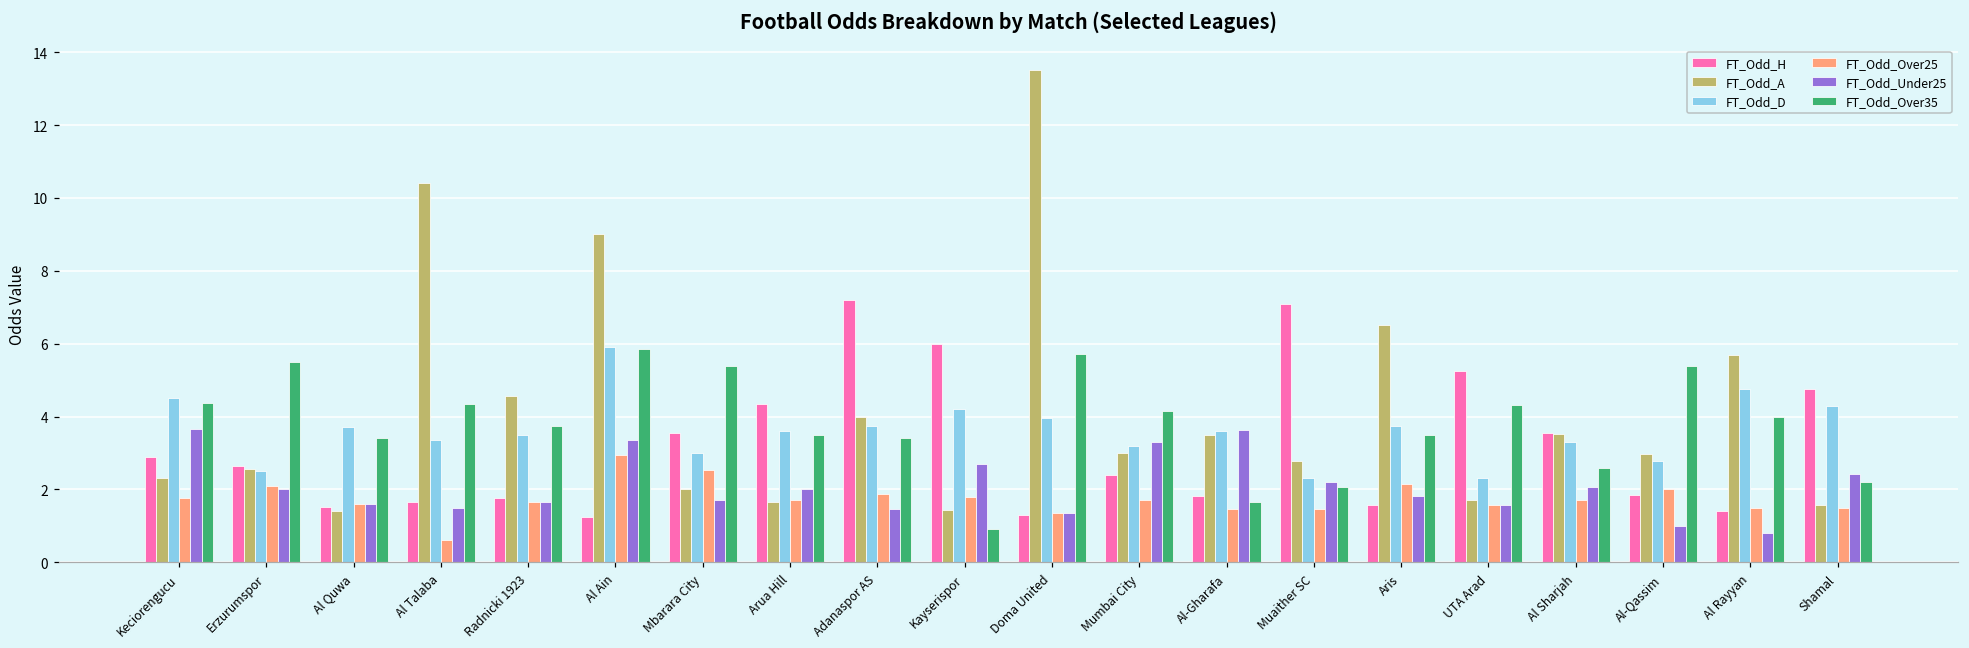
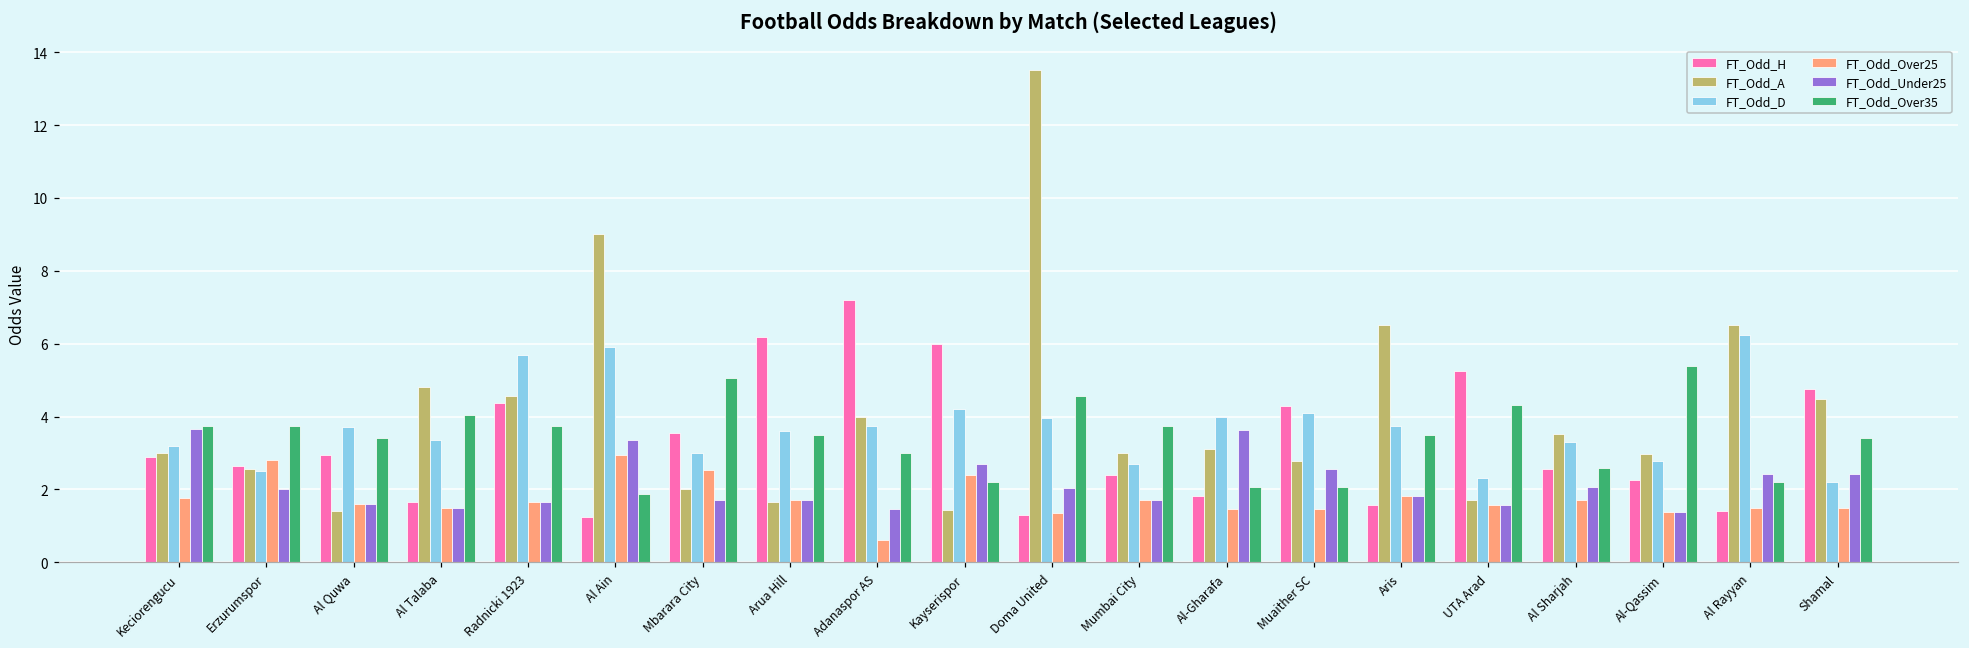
FT_Odd_A, Keciorengucu: 2.3 -> 3.0
FT_Odd_D, Keciorengucu: 4.5 -> 3.2
FT_Odd_Over35, Keciorengucu: 4.4 -> 3.8
FT_Odd_Over25, Erzurumspor: 2.1 -> 2.8
FT_Odd_Over35, Erzurumspor: 5.5 -> 3.8
FT_Odd_H, Al Quwa: 1.5 -> 2.9
FT_Odd_A, Al Talaba: 10.4 -> 4.8
FT_Odd_Over25, Al Talaba: 0.6 -> 1.5
FT_Odd_Over35, Al Talaba: 4.4 -> 4.0
FT_Odd_H, Radnicki 1923: 1.8 -> 4.4
FT_Odd_D, Radnicki 1923: 3.5 -> 5.7
FT_Odd_Over35, Al Ain: 5.8 -> 1.9
FT_Odd_Over35, Mbarara City: 5.4 -> 5.1
FT_Odd_H, Arua Hill: 4.4 -> 6.2
FT_Odd_Under25, Arua Hill: 2.0 -> 1.7
FT_Odd_Over25, Adanaspor AS: 1.9 -> 0.6
FT_Odd_Over35, Adanaspor AS: 3.4 -> 3.0
FT_Odd_Over25, Kayserispor: 1.8 -> 2.4
FT_Odd_Over35, Kayserispor: 0.9 -> 2.2
FT_Odd_Under25, Doma United: 1.4 -> 2.0
FT_Odd_Over35, Doma United: 5.7 -> 4.6
FT_Odd_D, Mumbai City: 3.2 -> 2.7
FT_Odd_Under25, Mumbai City: 3.3 -> 1.7
FT_Odd_Over35, Mumbai City: 4.1 -> 3.8
FT_Odd_A, Al-Gharafa: 3.5 -> 3.1
FT_Odd_D, Al-Gharafa: 3.6 -> 4.0
FT_Odd_Over35, Al-Gharafa: 1.6 -> 2.1
FT_Odd_H, Muaither SC: 7.1 -> 4.3
FT_Odd_D, Muaither SC: 2.3 -> 4.1
FT_Odd_Under25, Muaither SC: 2.2 -> 2.6
FT_Odd_Over25, Aris: 2.2 -> 1.8
FT_Odd_H, Al Sharjah: 3.5 -> 2.6
FT_Odd_H, Al-Qassim: 1.9 -> 2.3
FT_Odd_Over25, Al-Qassim: 2.0 -> 1.4
FT_Odd_Under25, Al-Qassim: 1.0 -> 1.4
FT_Odd_A, Al Rayyan: 5.7 -> 6.5
FT_Odd_D, Al Rayyan: 4.8 -> 6.2
FT_Odd_Under25, Al Rayyan: 0.8 -> 2.4
FT_Odd_Over35, Al Rayyan: 4.0 -> 2.2
FT_Odd_A, Shamal: 1.6 -> 4.5
FT_Odd_D, Shamal: 4.3 -> 2.2
FT_Odd_Over35, Shamal: 2.2 -> 3.4
